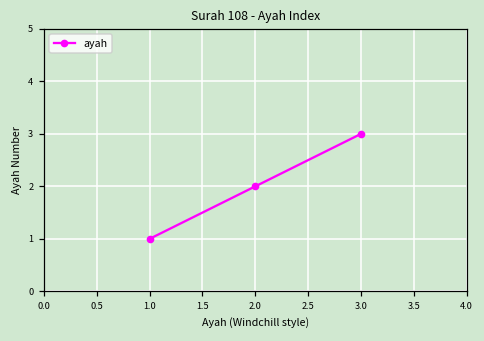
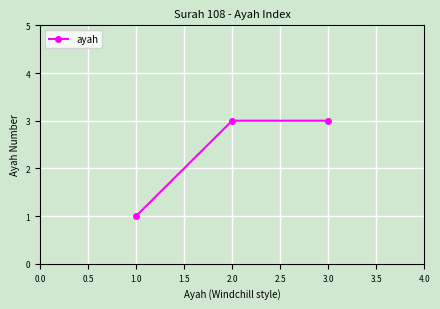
2.0: 2 -> 3
